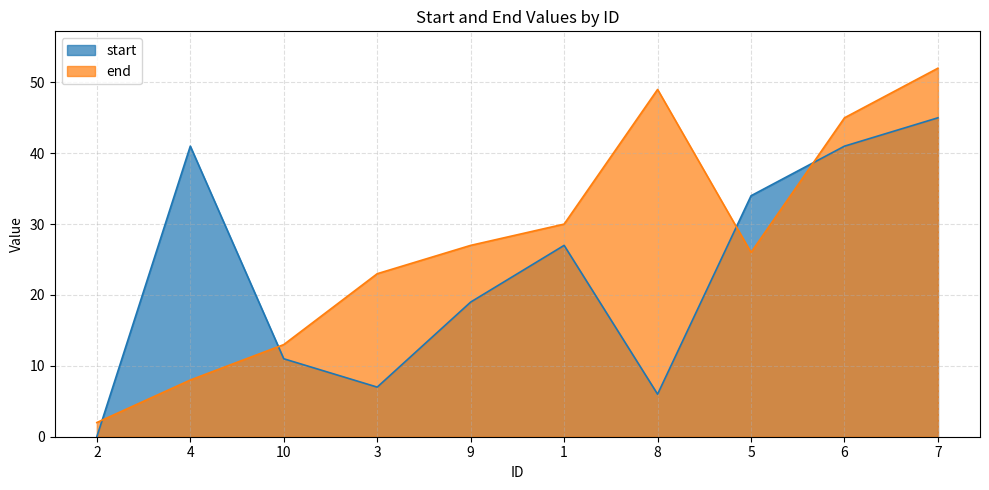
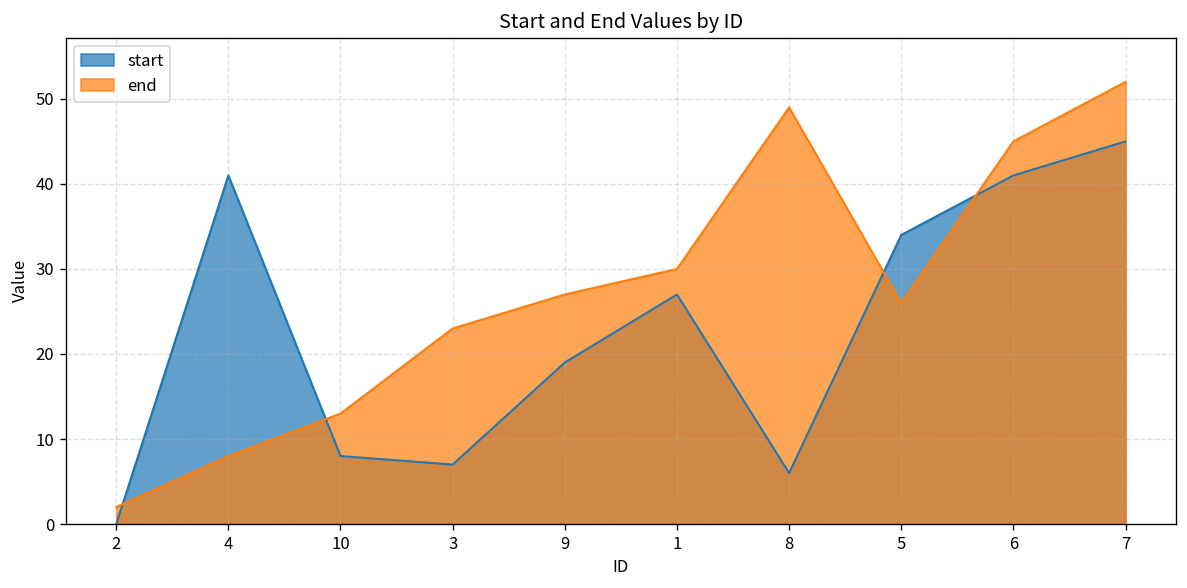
start, 10: 11 -> 8
